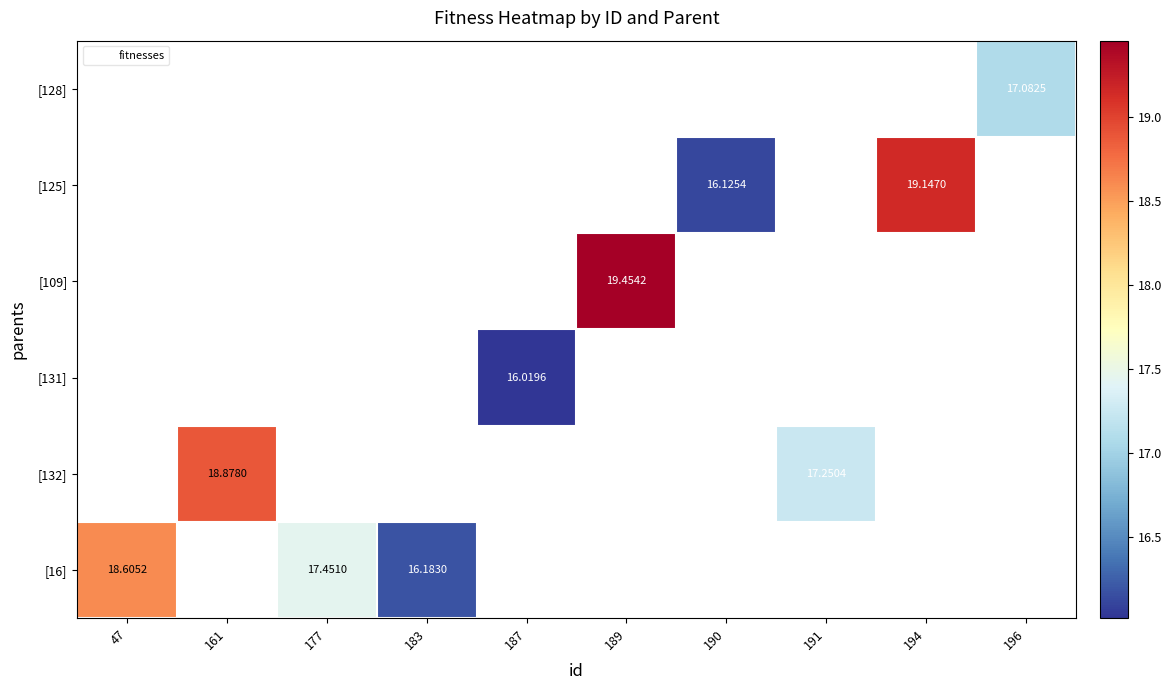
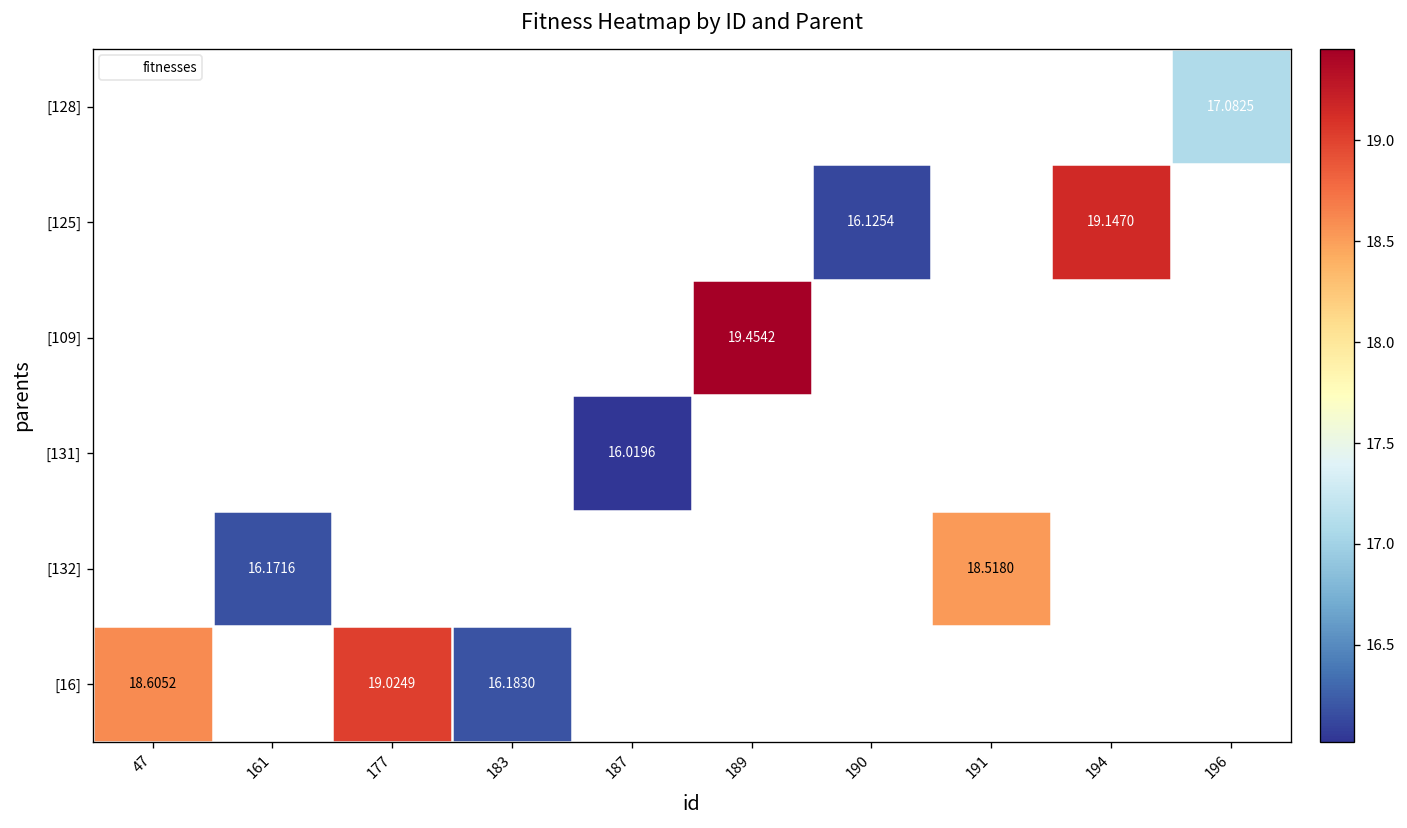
[132], 161: 18.8780 -> 16.1716
[132], 191: 17.2504 -> 18.5180
[16], 177: 17.4510 -> 19.0249
